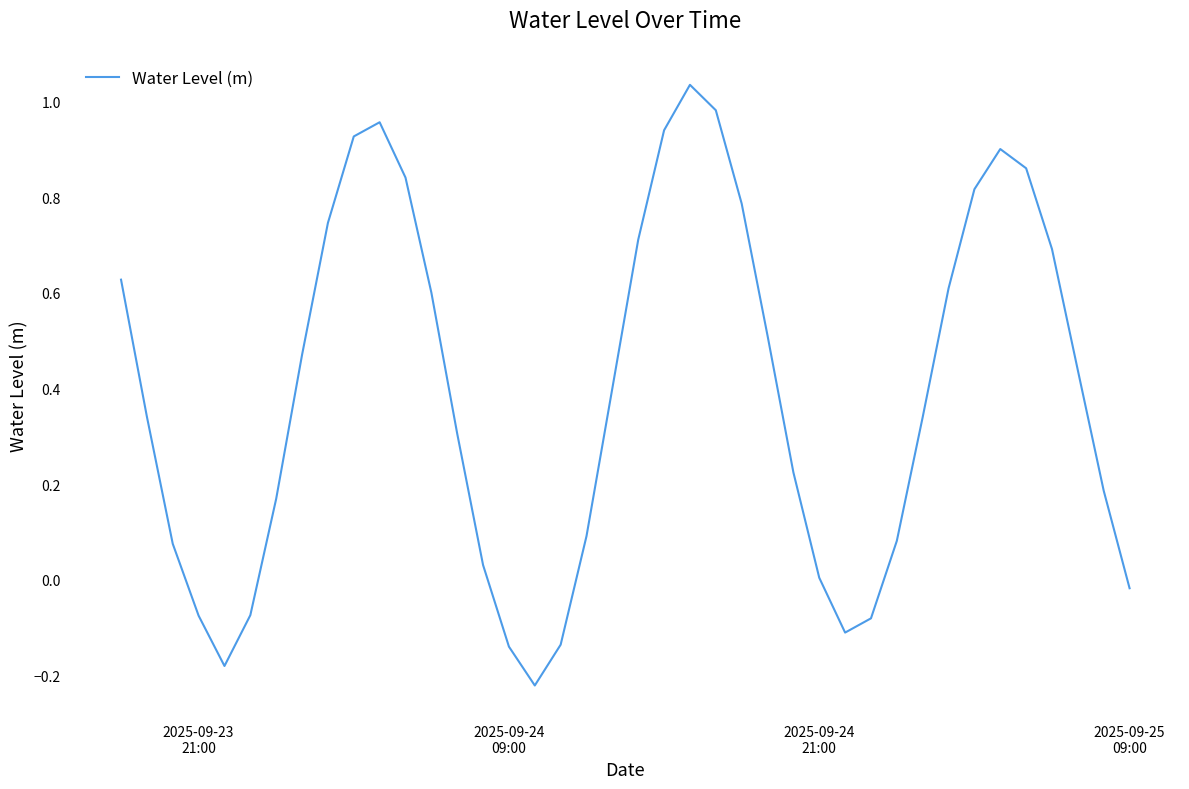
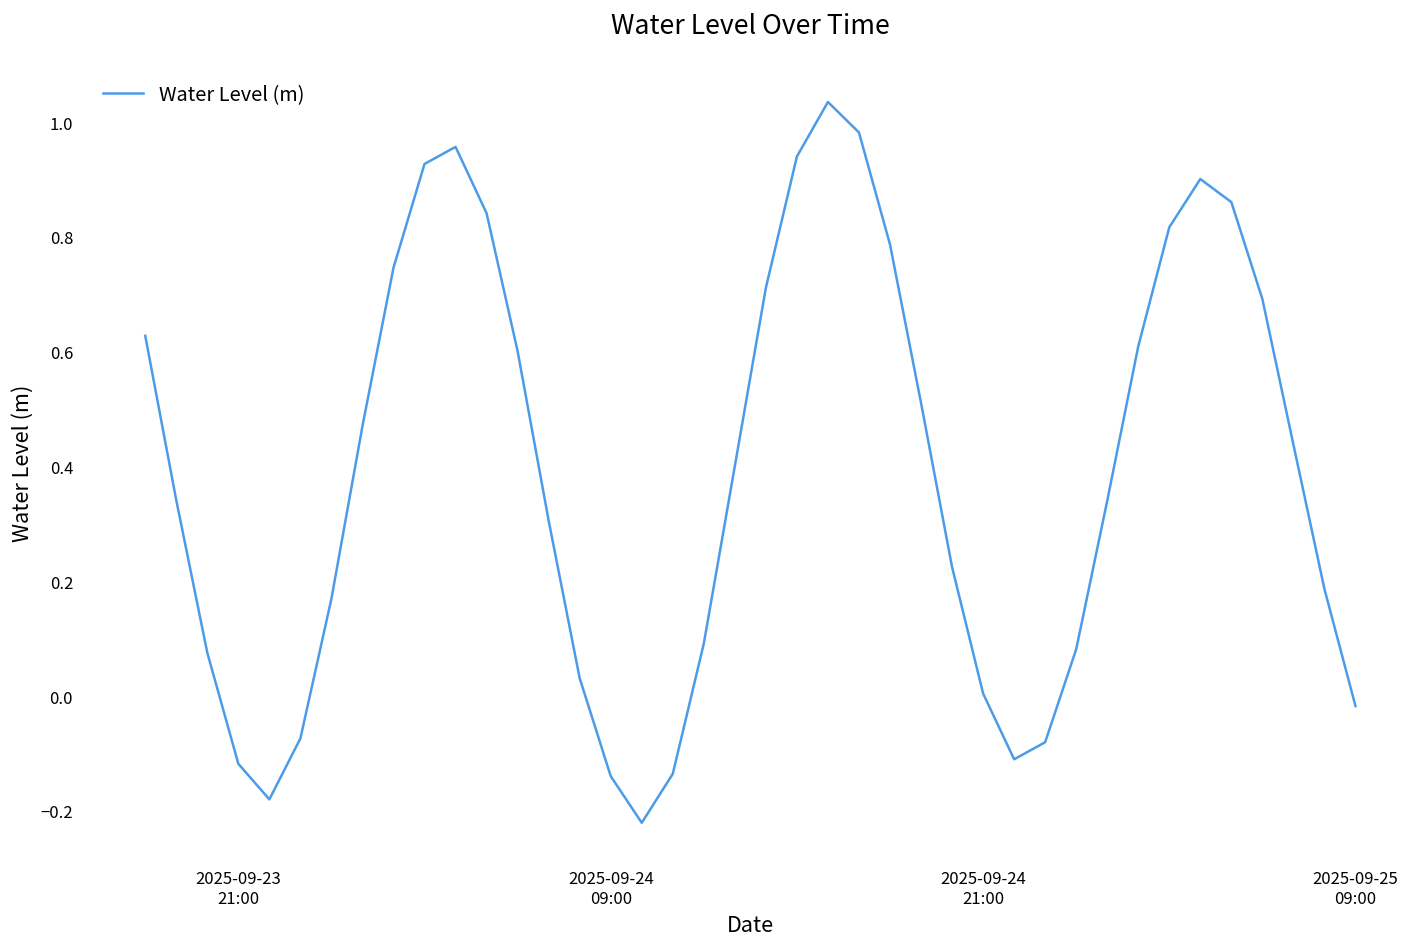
2025-09-23 21:00: -0.07 -> -0.12
